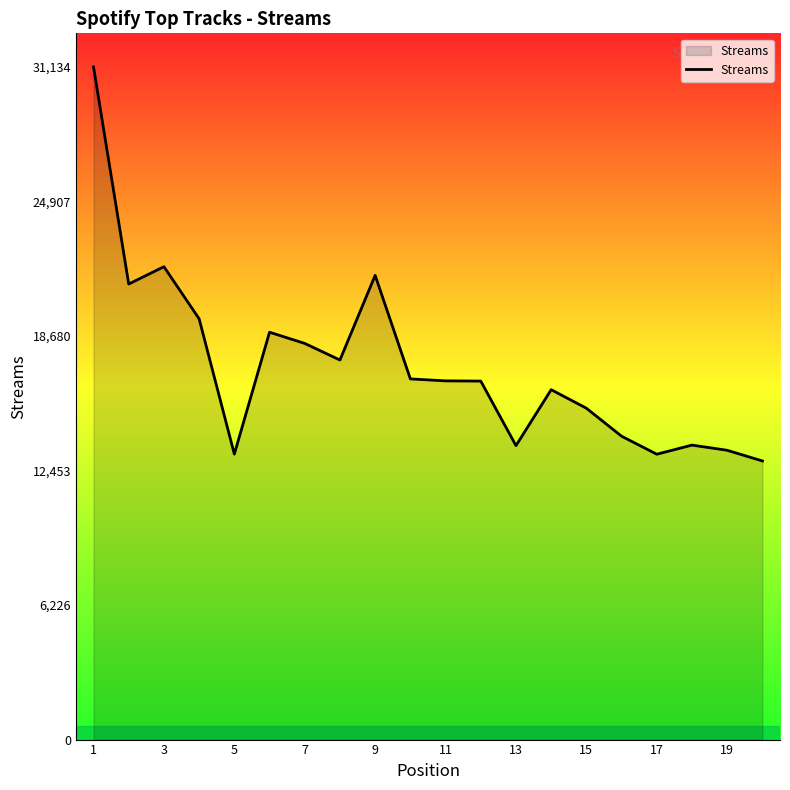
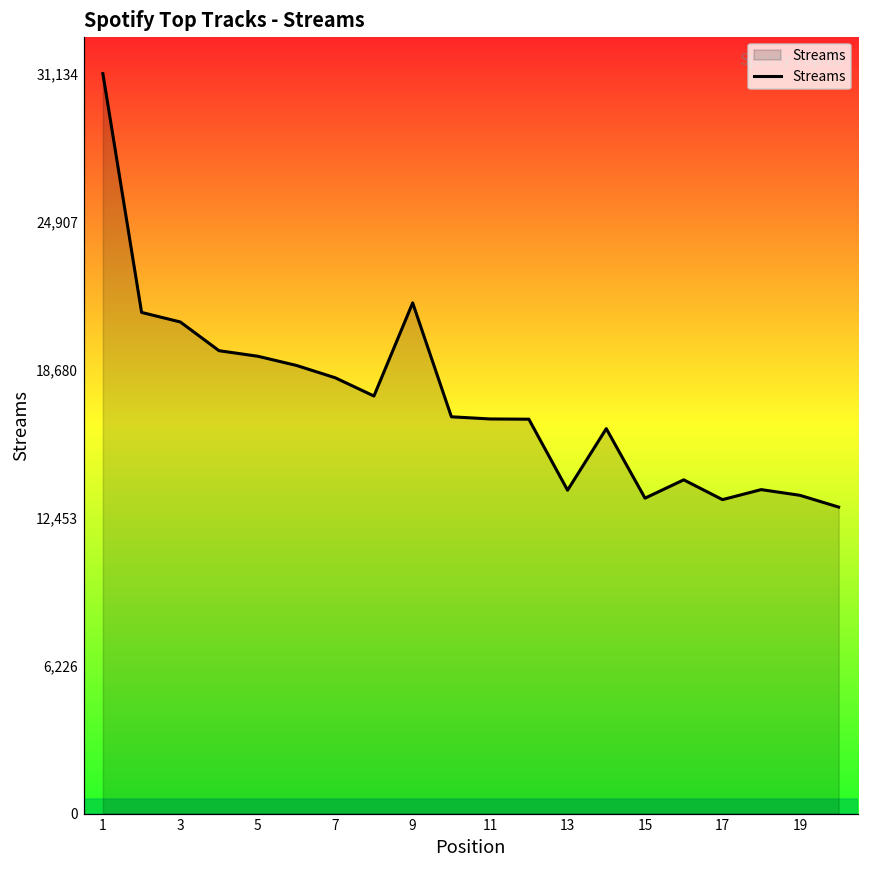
3: 21,900 -> 20,700
5: 13,200 -> 19,200
15: 15,300 -> 13,300
